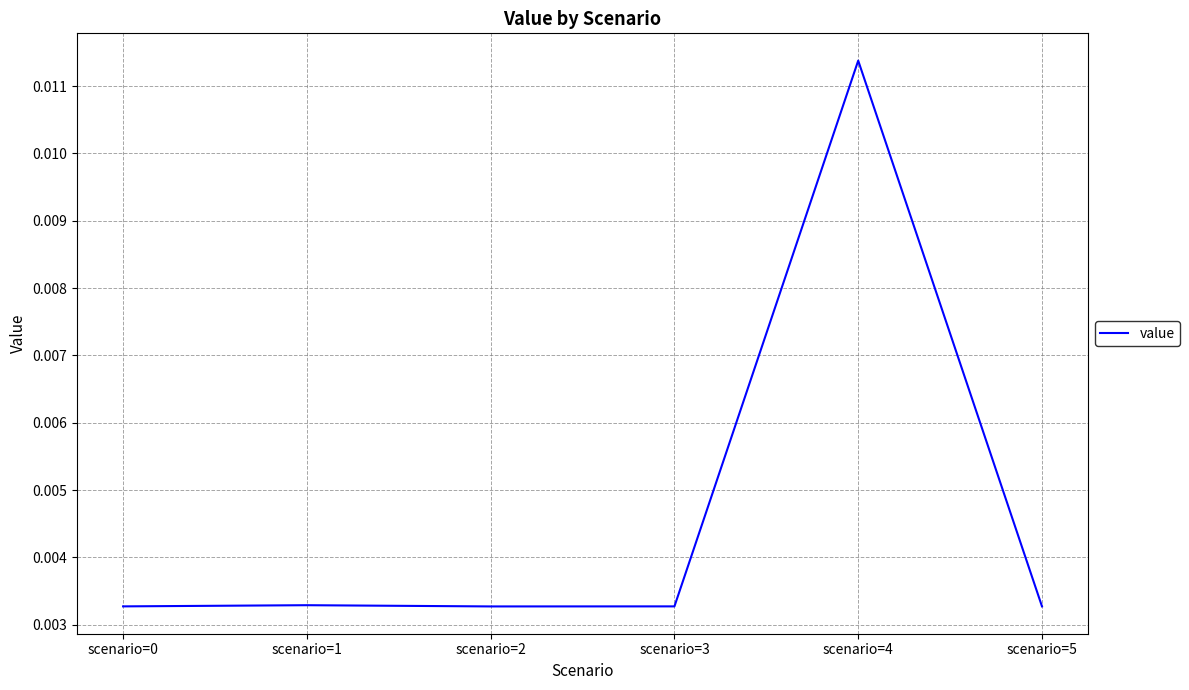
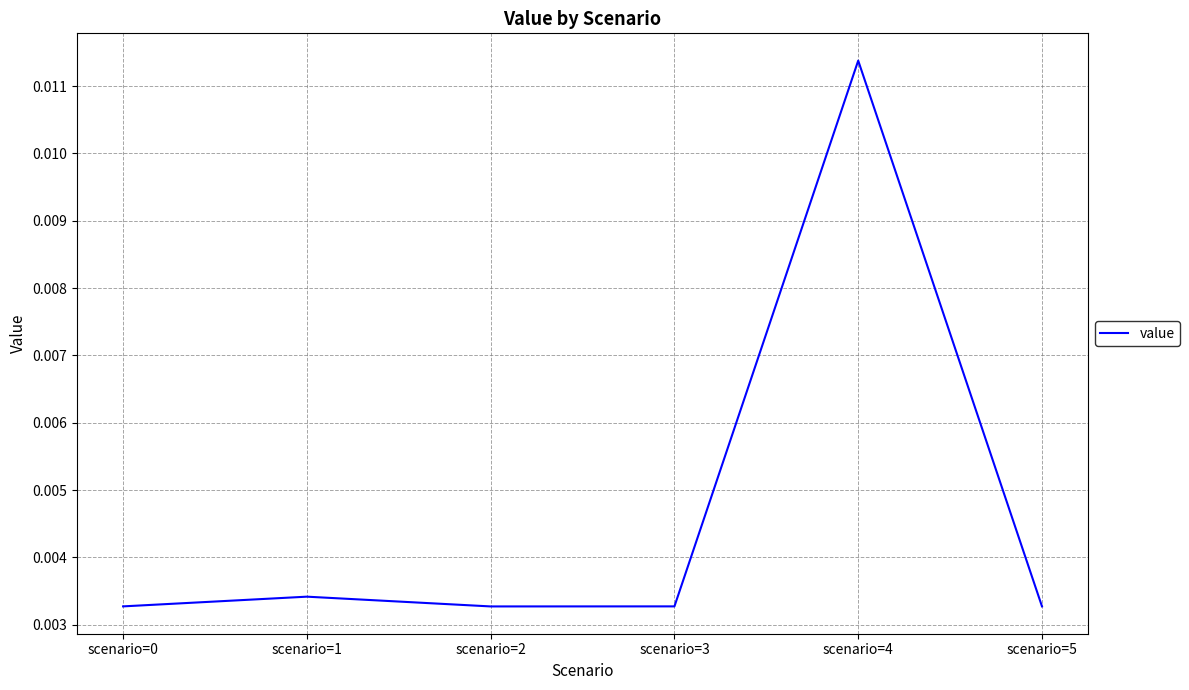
scenario=1: 0.0033 -> 0.0034
